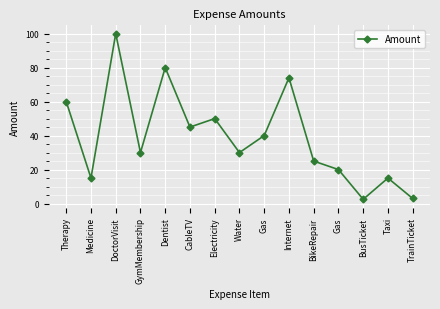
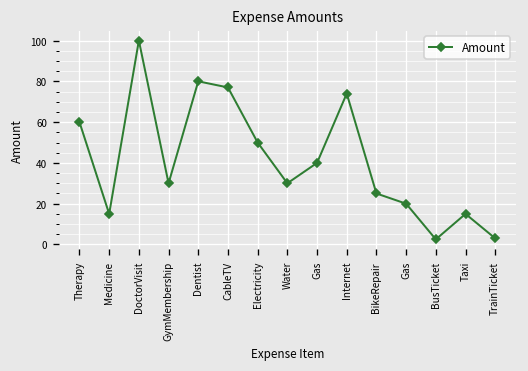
CableTV: 45 -> 77
